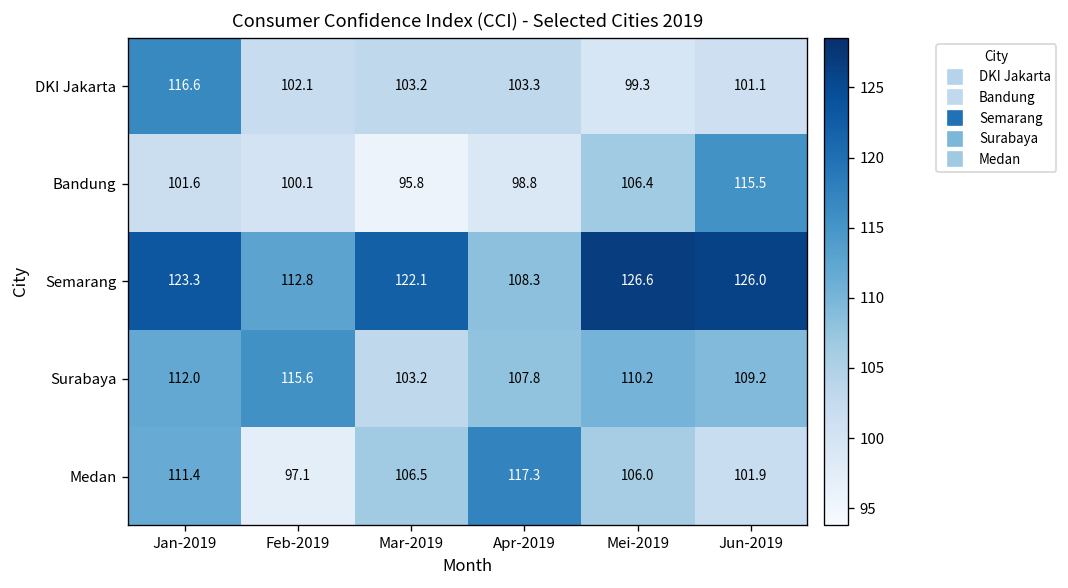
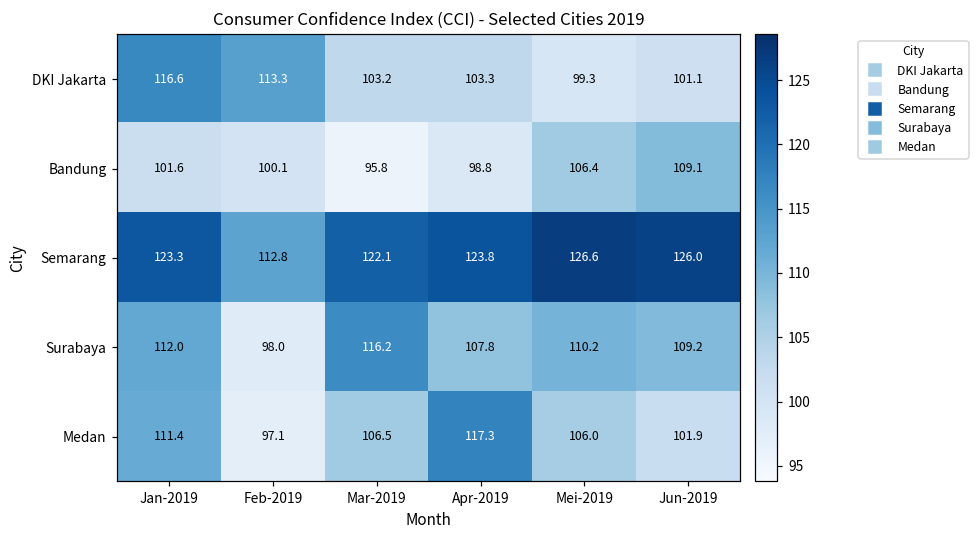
DKI Jakarta, Feb-2019: 102.1 -> 113.3
Bandung, Jun-2019: 115.5 -> 109.1
Semarang, Apr-2019: 108.3 -> 123.8
Surabaya, Feb-2019: 115.6 -> 98.0
Surabaya, Mar-2019: 103.2 -> 116.2
